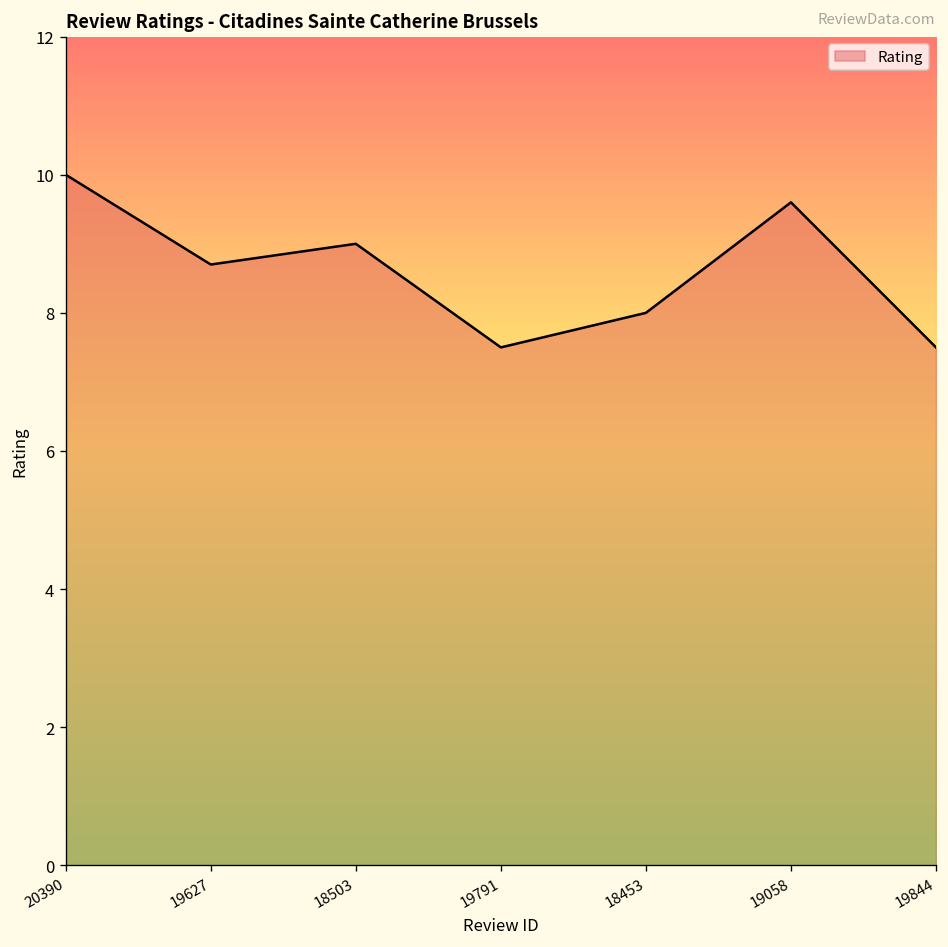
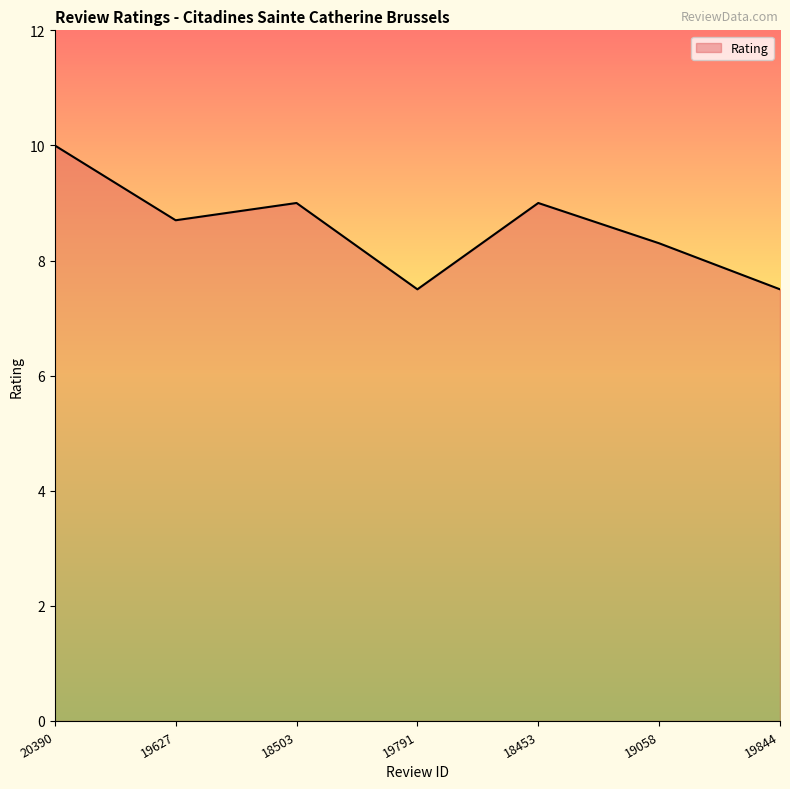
18453: 8 -> 9
19058: 9.6 -> 8.3
